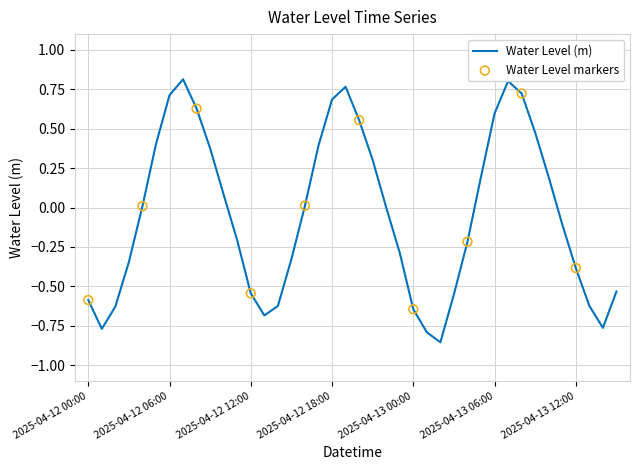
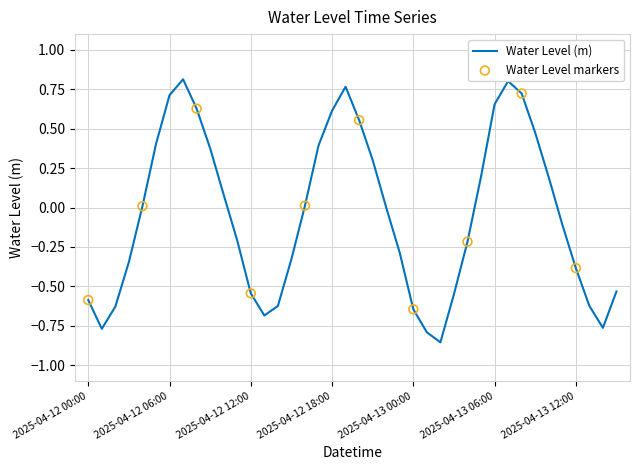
Water Level (m), 2025-04-12 18:00: 0.69 -> 0.61
Water Level (m), 2025-04-13 06:00: 0.60 -> 0.65
